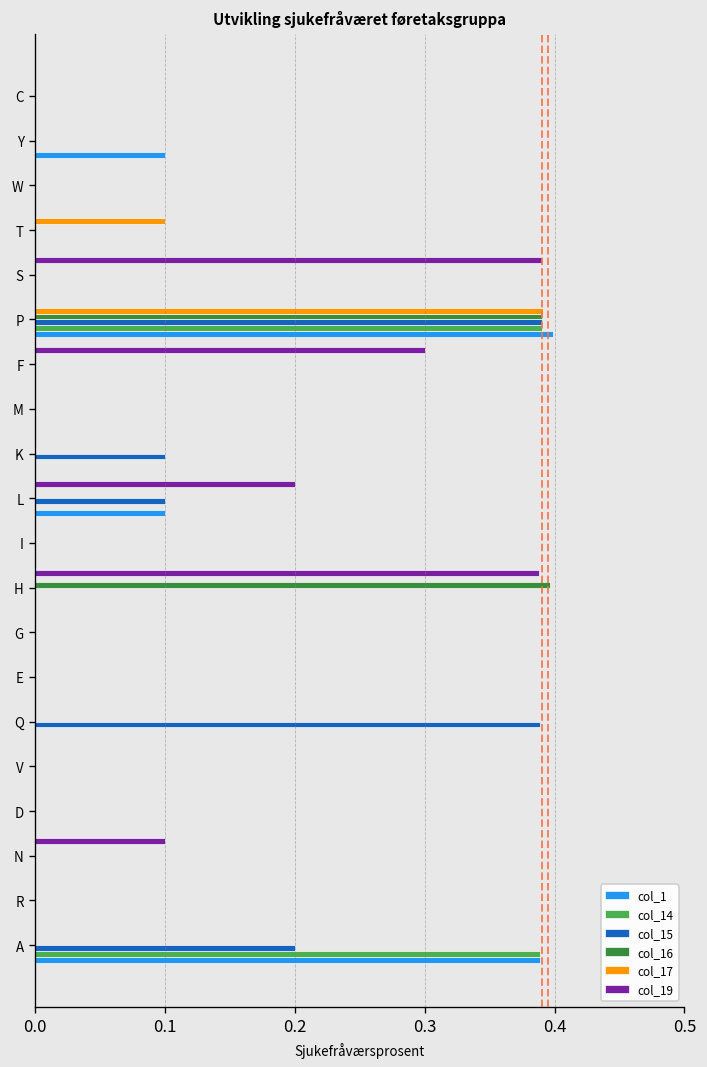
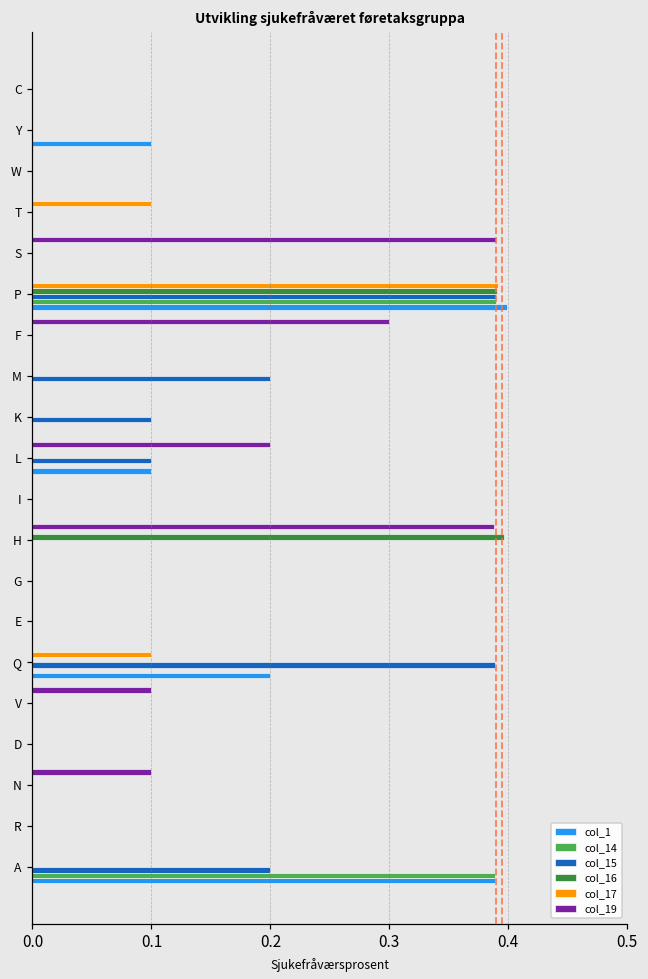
col_15, M: 0.0 -> 0.2
col_17, Q: 0.0 -> 0.1
col_1, Q: 0.0 -> 0.2
col_19, V: 0.0 -> 0.1
